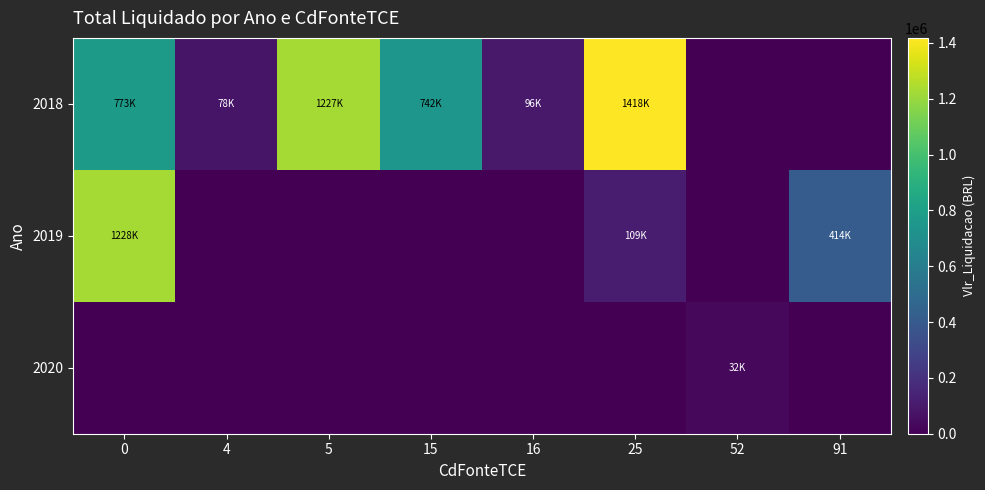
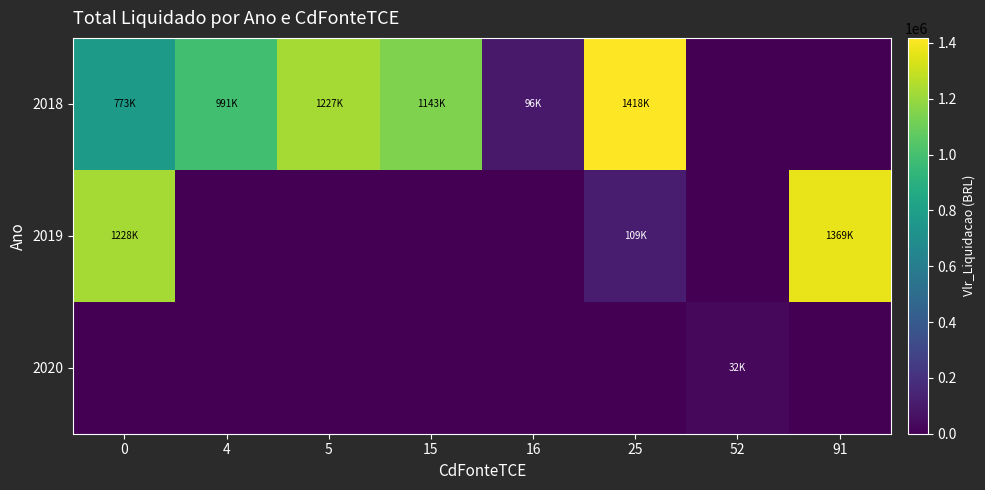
2018, 4: 78K -> 991K
2018, 15: 742K -> 1143K
2019, 91: 414K -> 1369K
